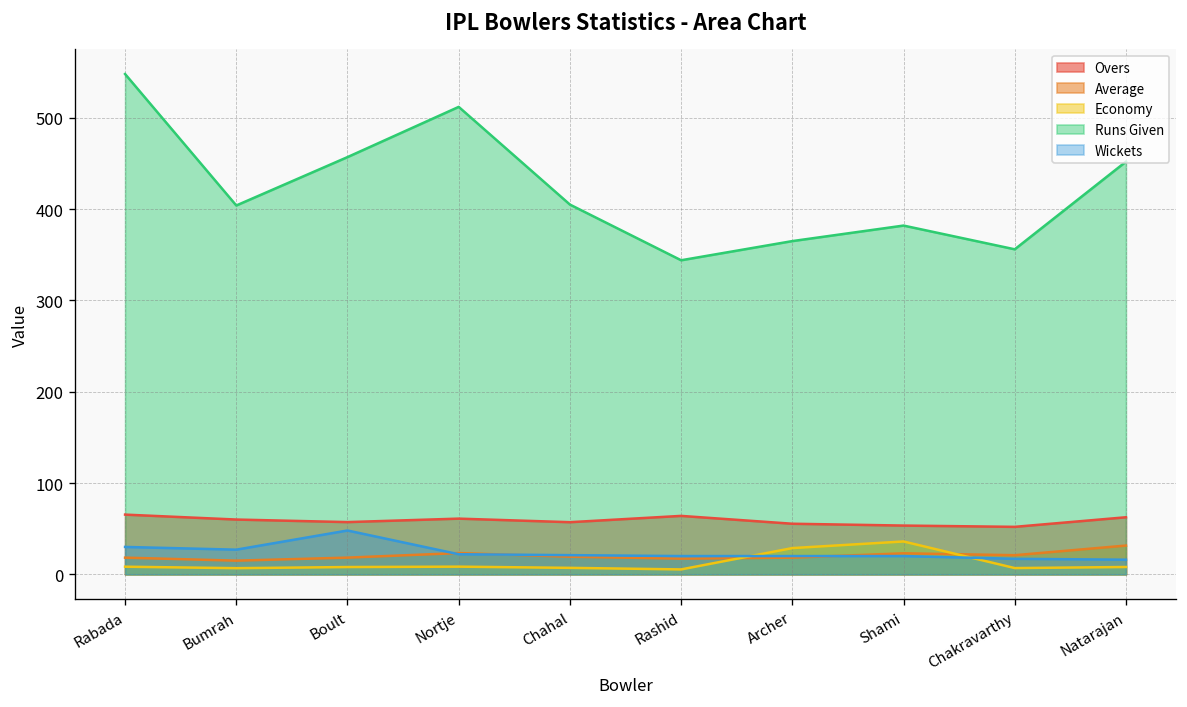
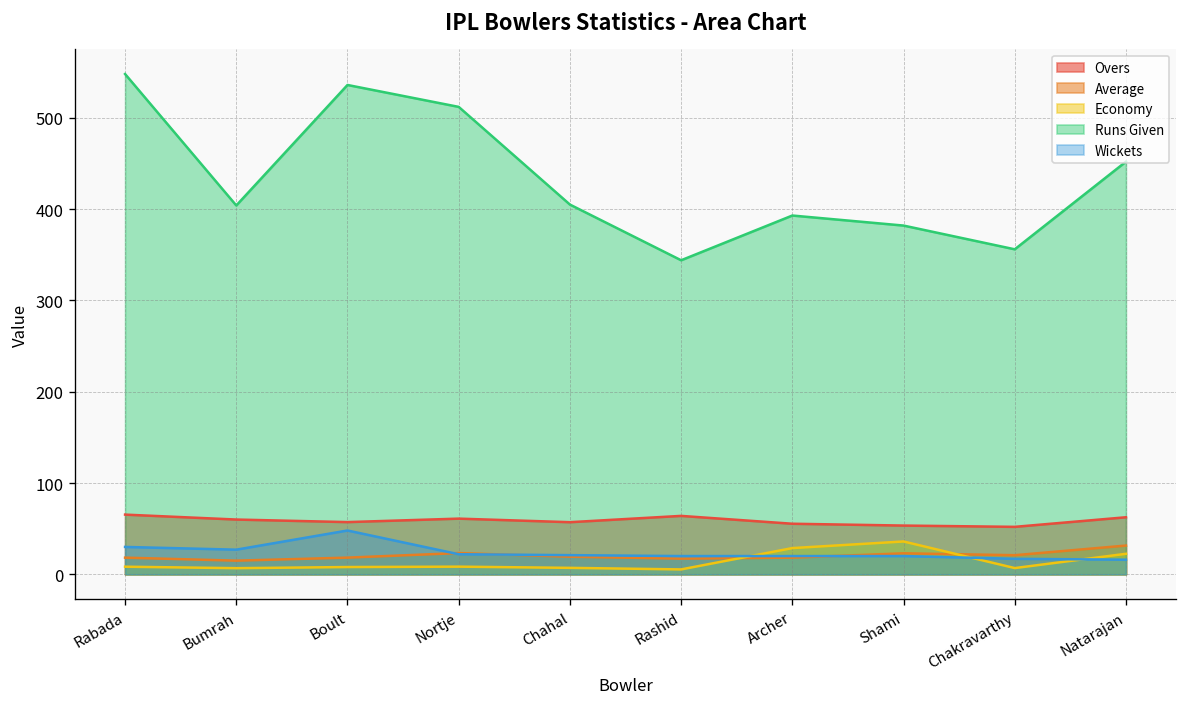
Runs Given, Boult: 460 -> 540
Runs Given, Archer: 370 -> 390
Economy, Natarajan: 10 -> 20
